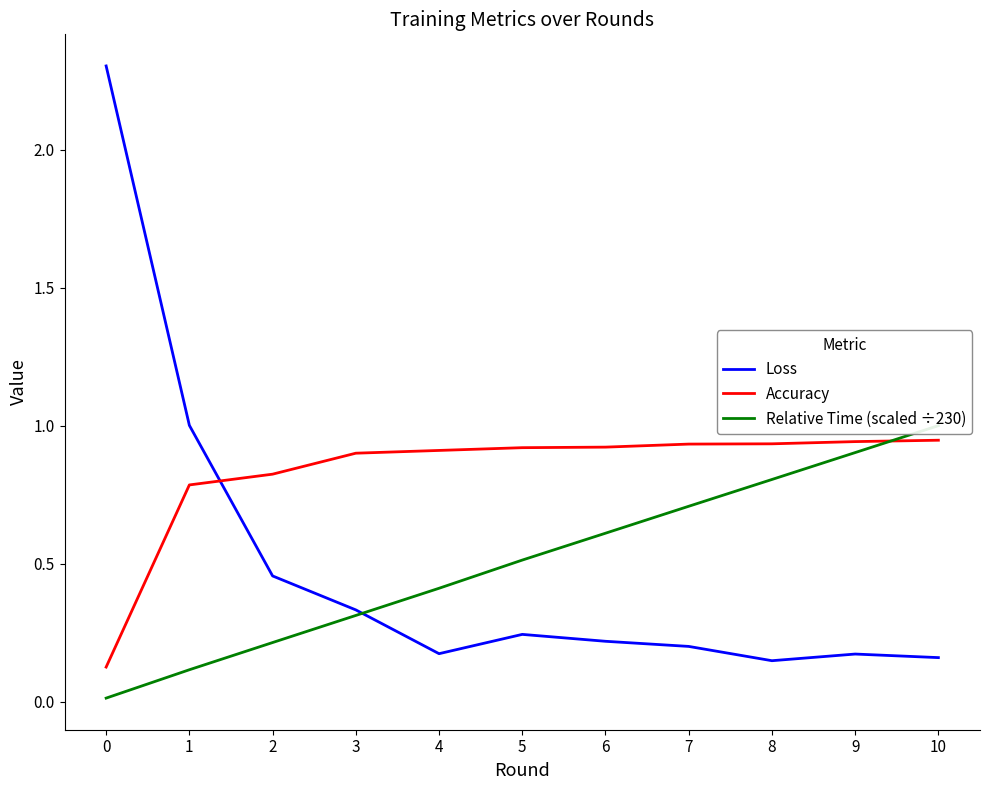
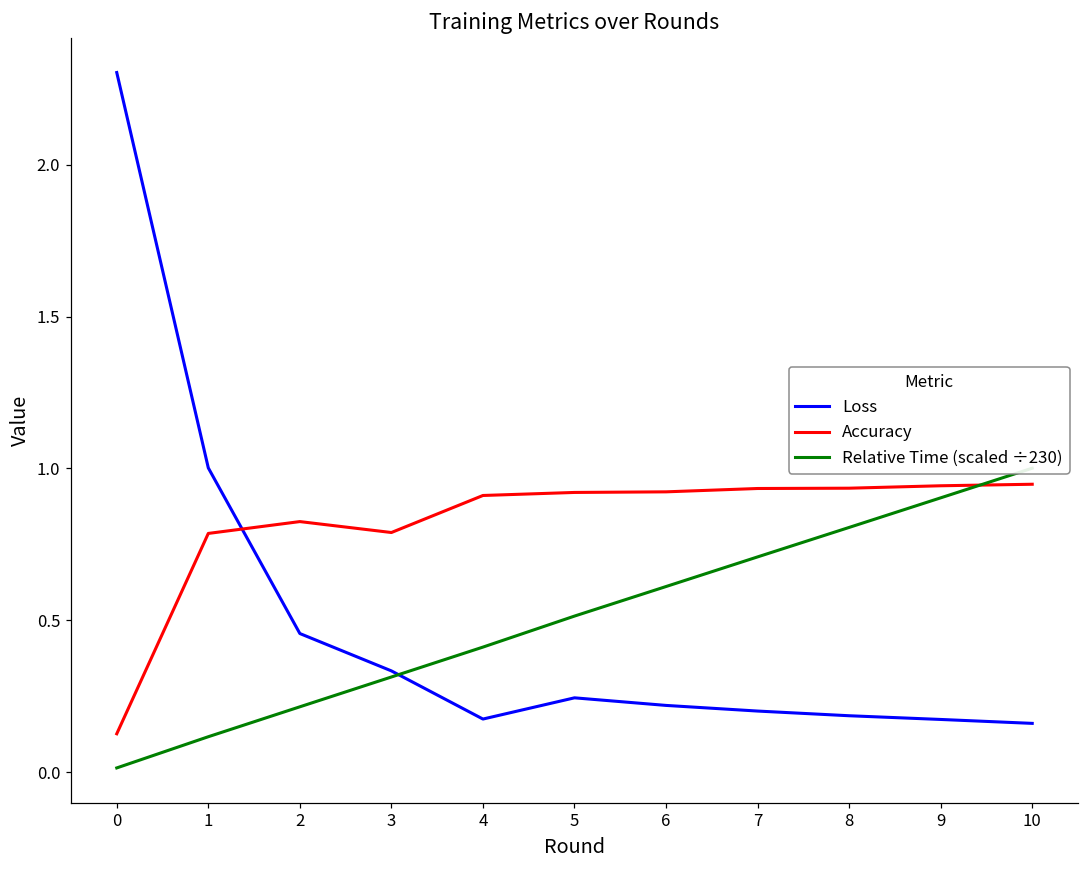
Accuracy, 3: 0.90 -> 0.79
Loss, 8: 0.15 -> 0.19
